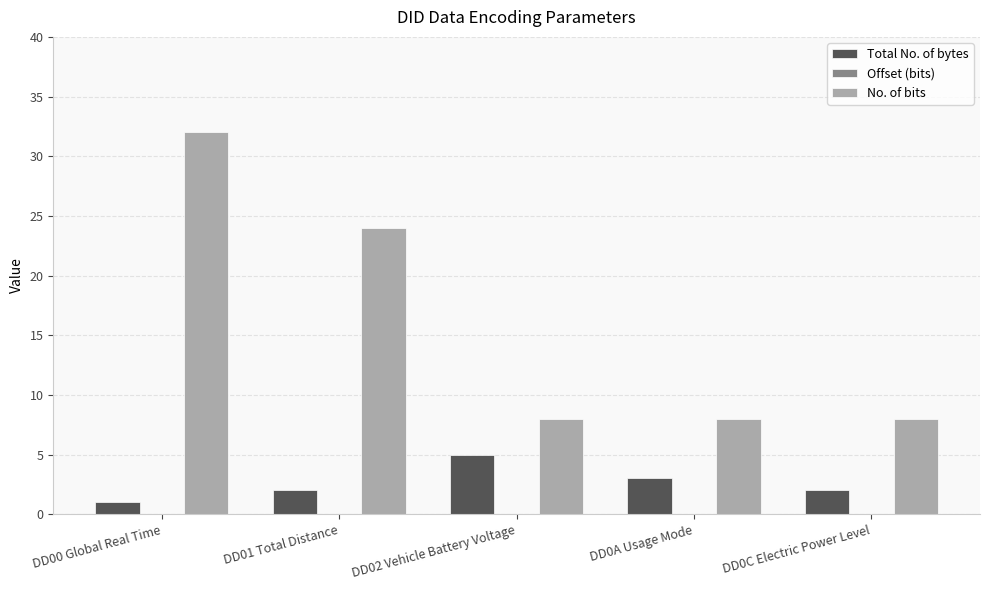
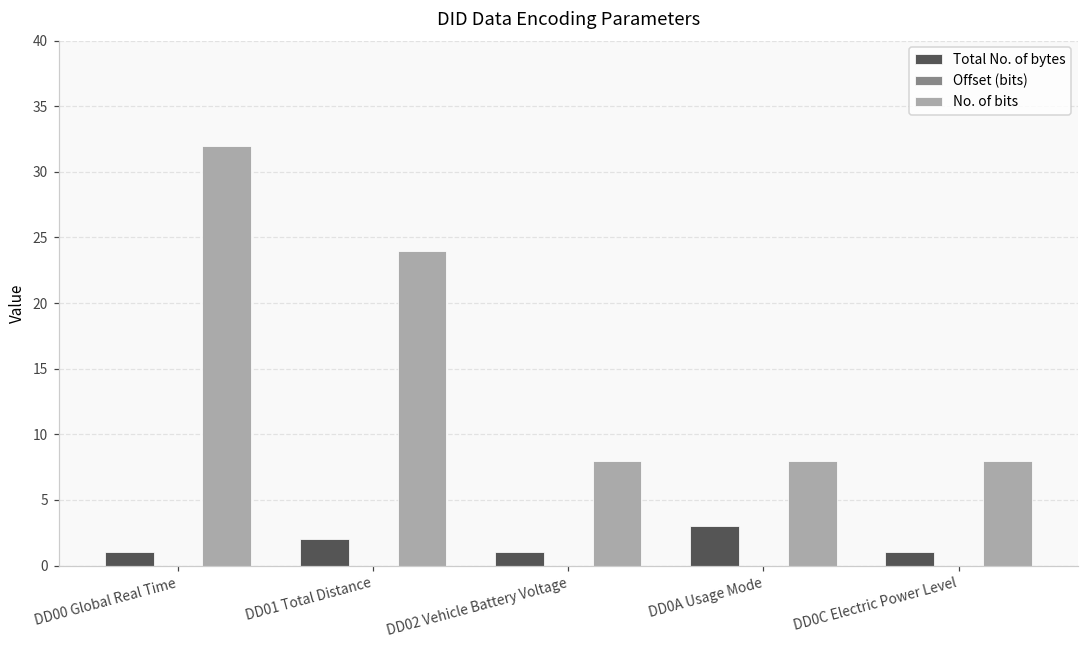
Total No. of bytes, DD02 Vehicle Battery Voltage: 5 -> 1
Total No. of bytes, DD0C Electric Power Level: 2 -> 1
